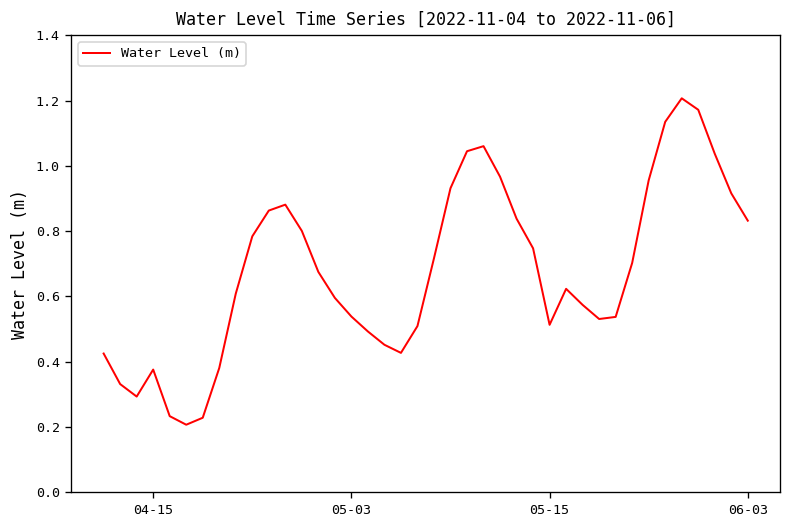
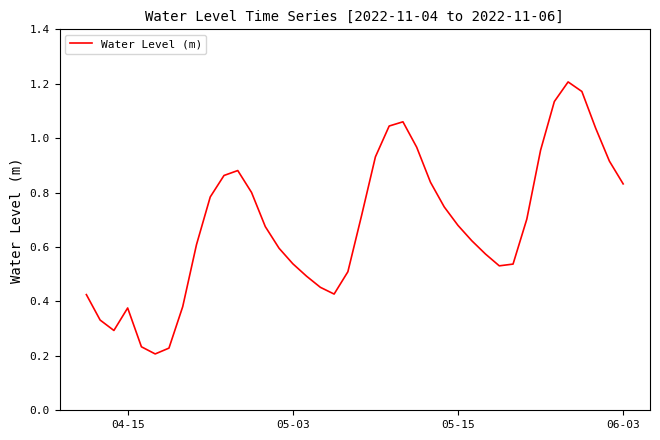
05-15: 0.51 -> 0.68
